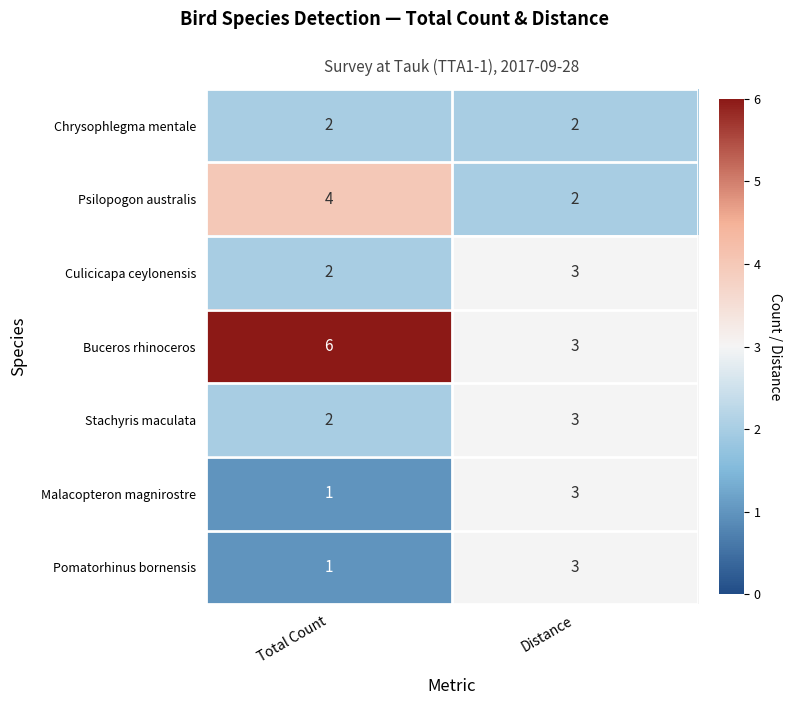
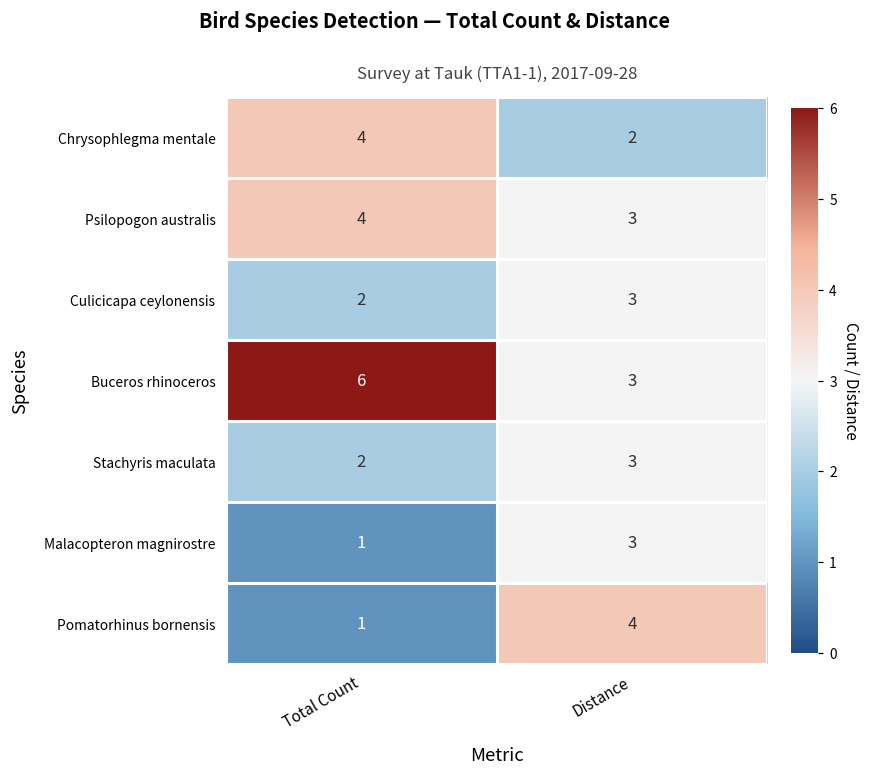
Chrysophlegma mentale, Total Count: 2 -> 4
Psilopogon australis, Distance: 2 -> 3
Pomatorhinus bornensis, Distance: 3 -> 4
